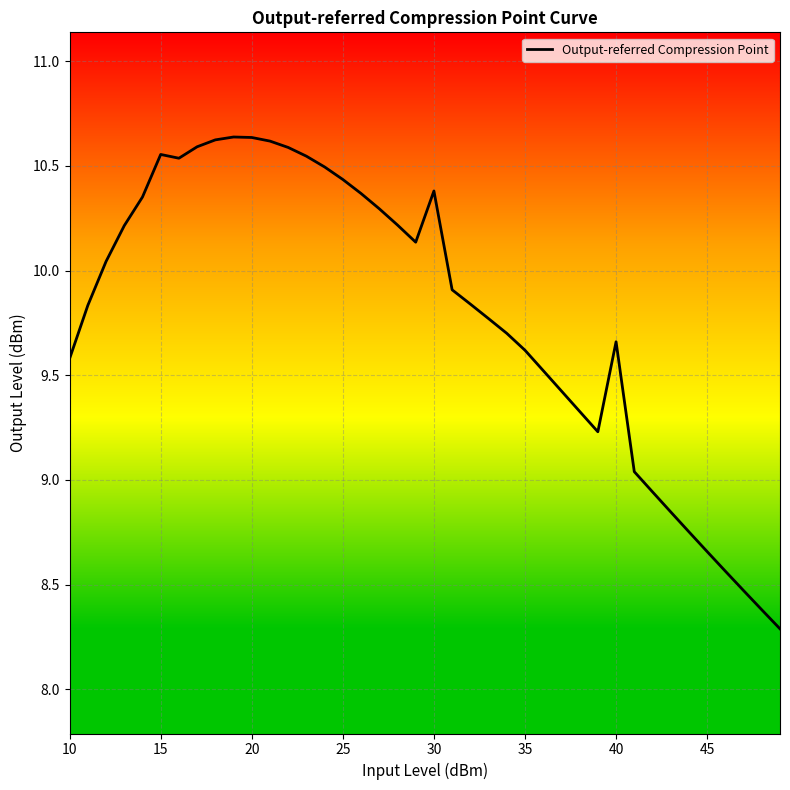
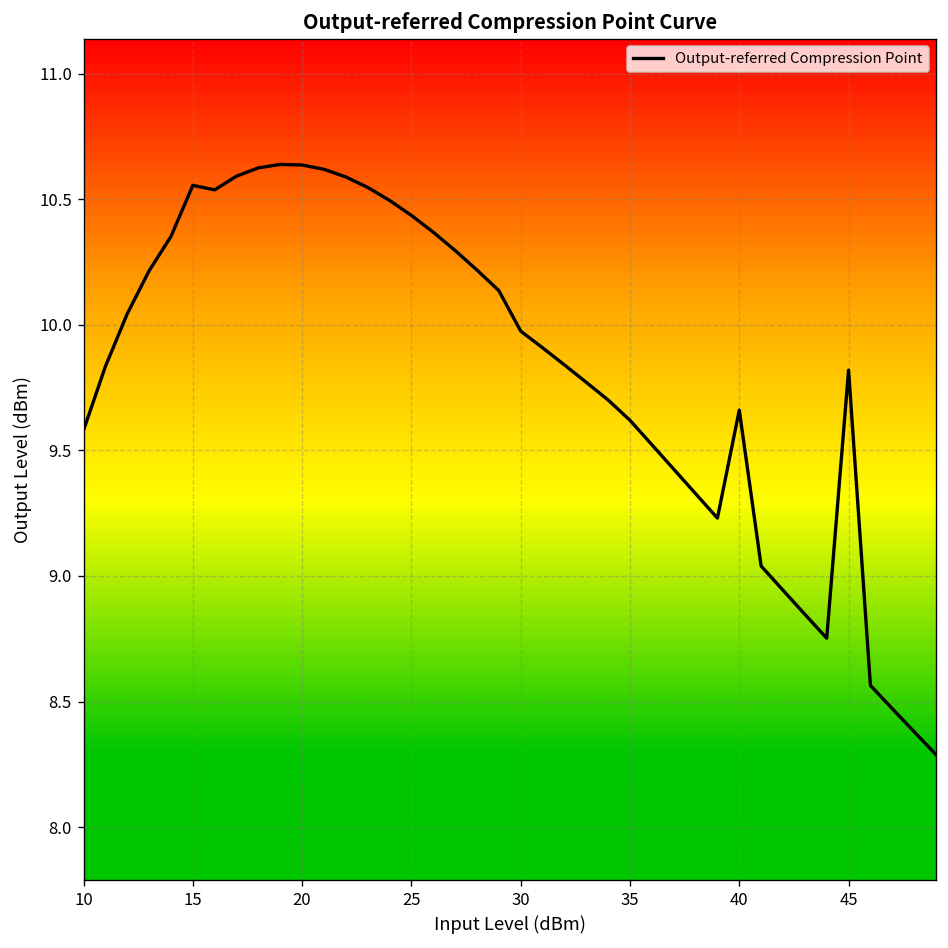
30: 10.38 -> 9.97
45: 8.66 -> 9.82
